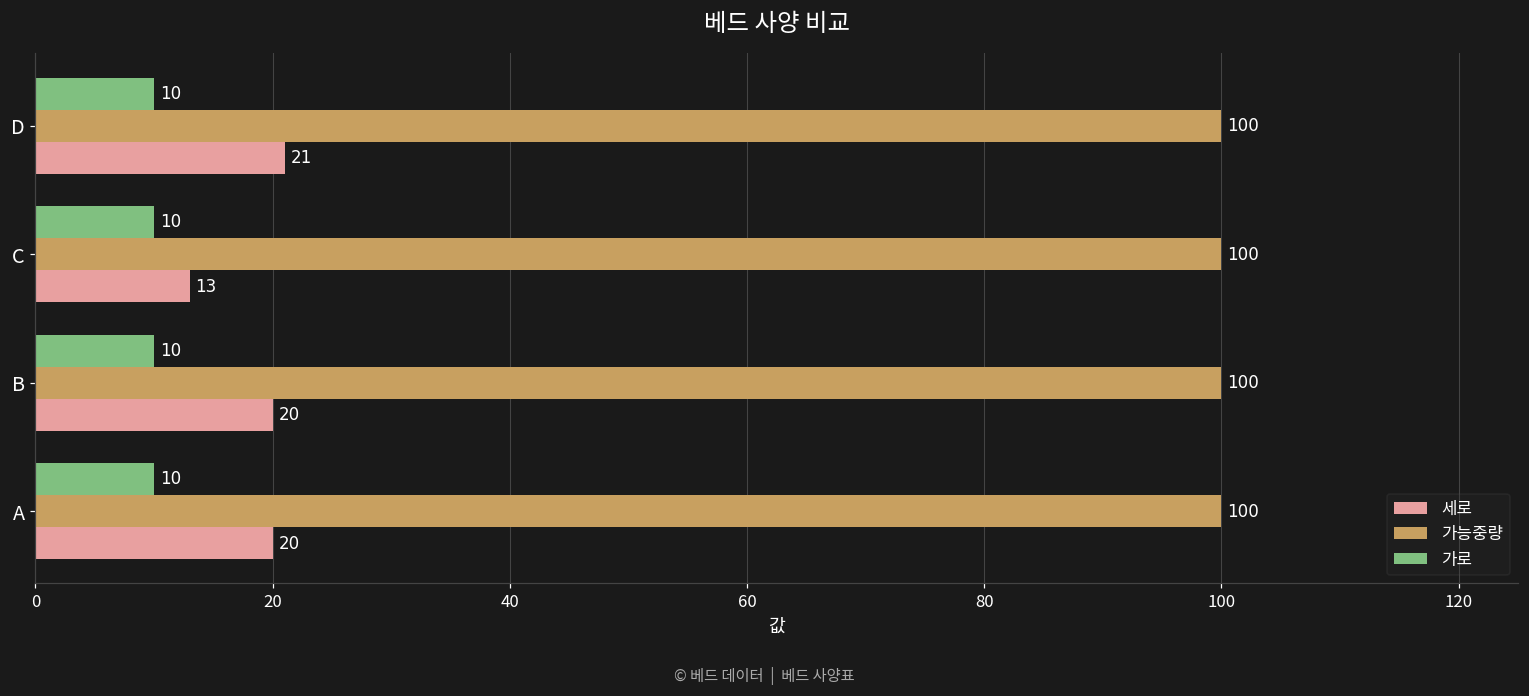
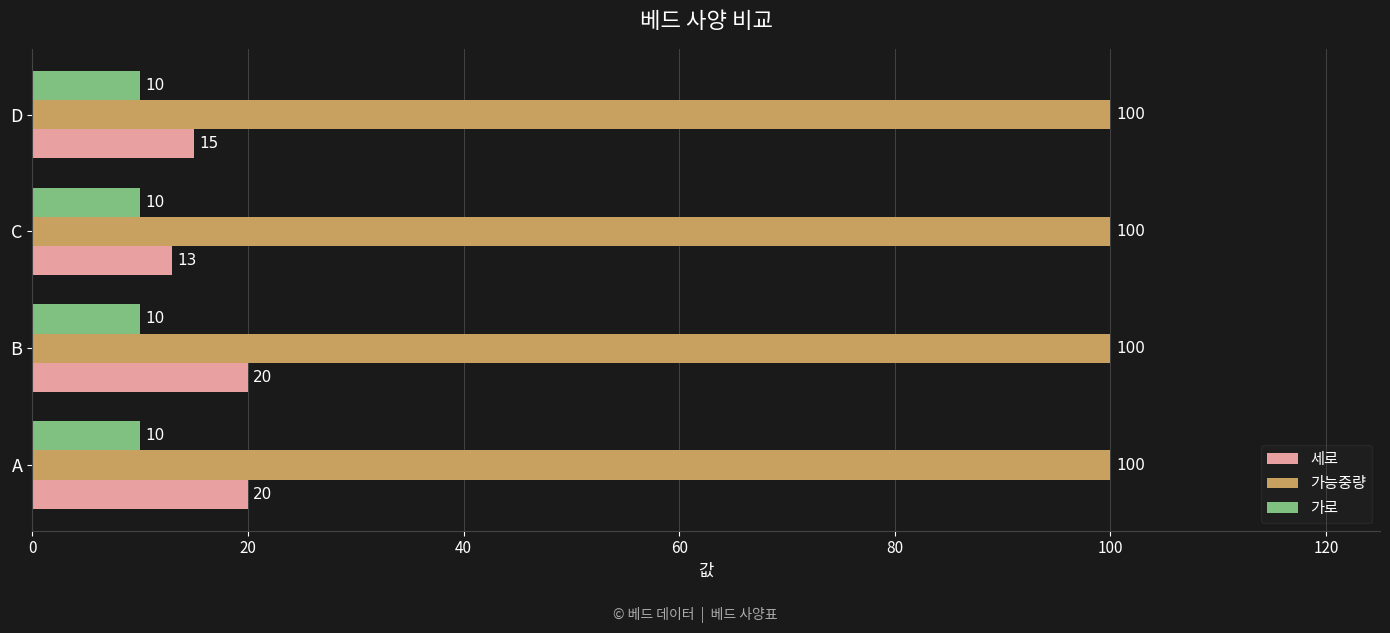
세로, D: 21 -> 15
